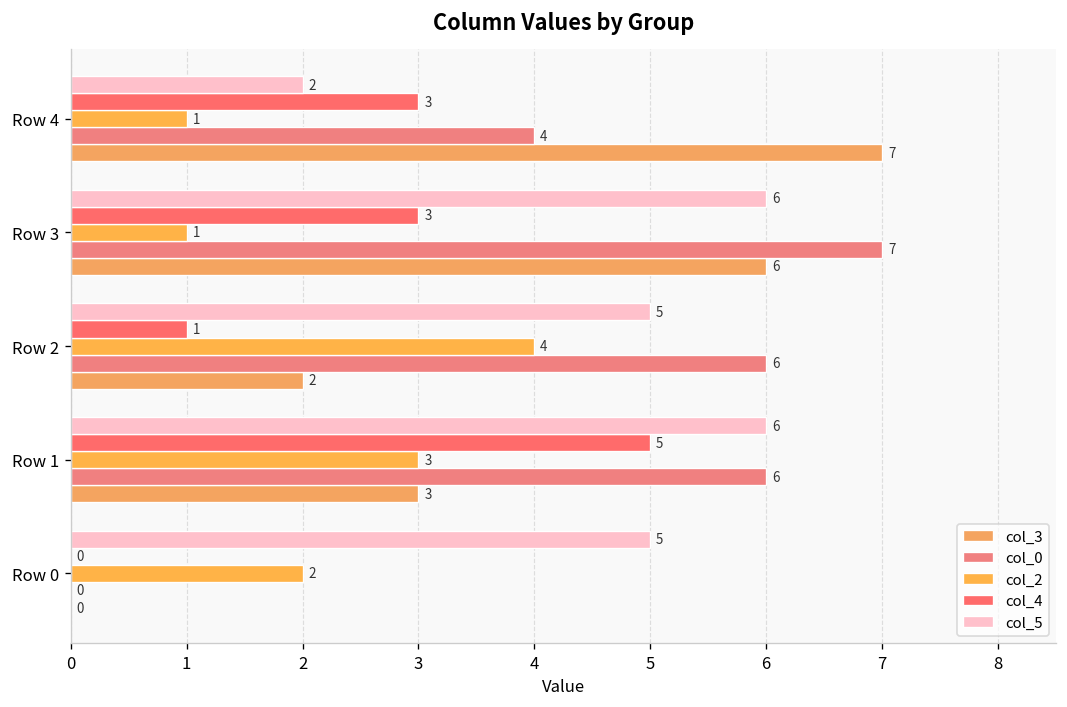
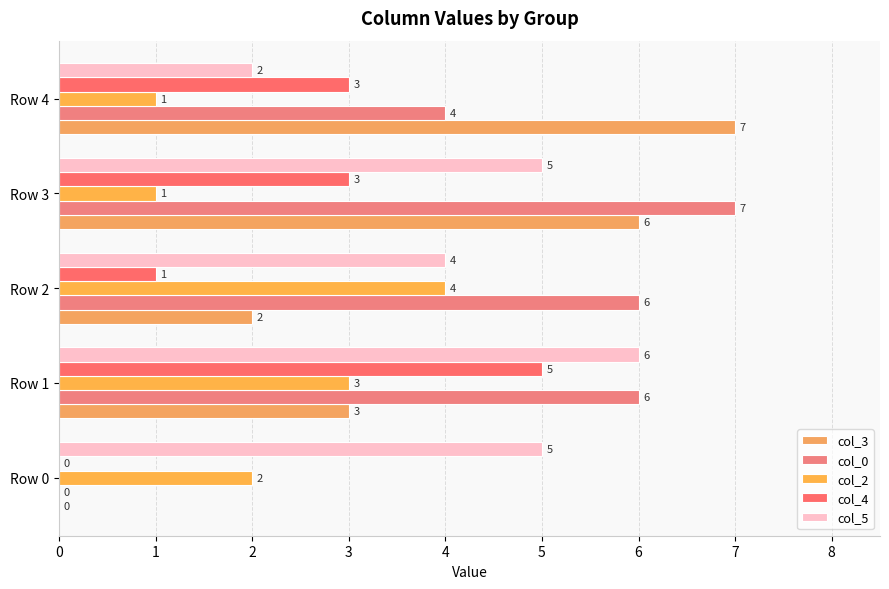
col_5, Row 3: 6 -> 5
col_5, Row 2: 5 -> 4
